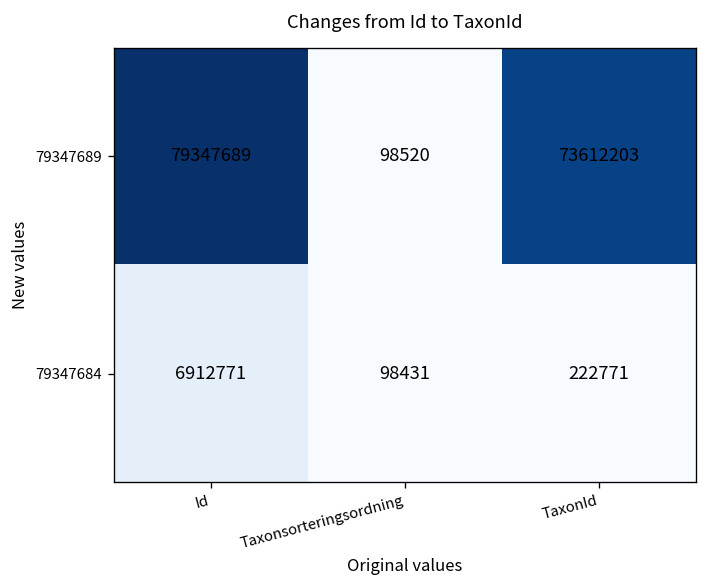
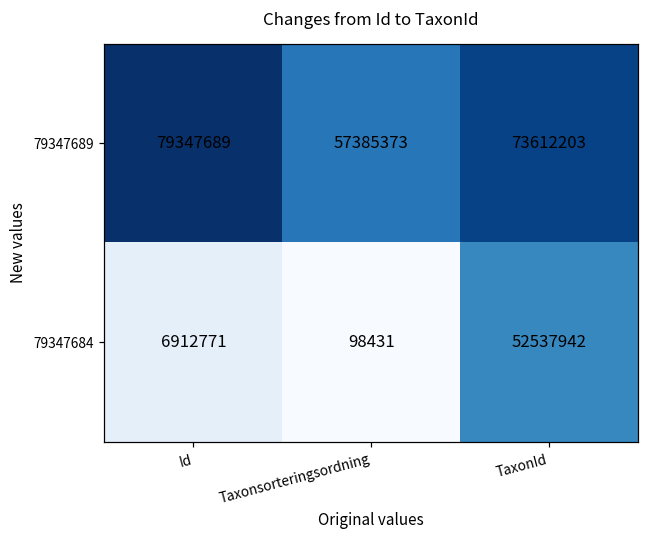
79347689, Taxonsorteringsordning: 98520 -> 57385373
79347684, TaxonId: 222771 -> 52537942
